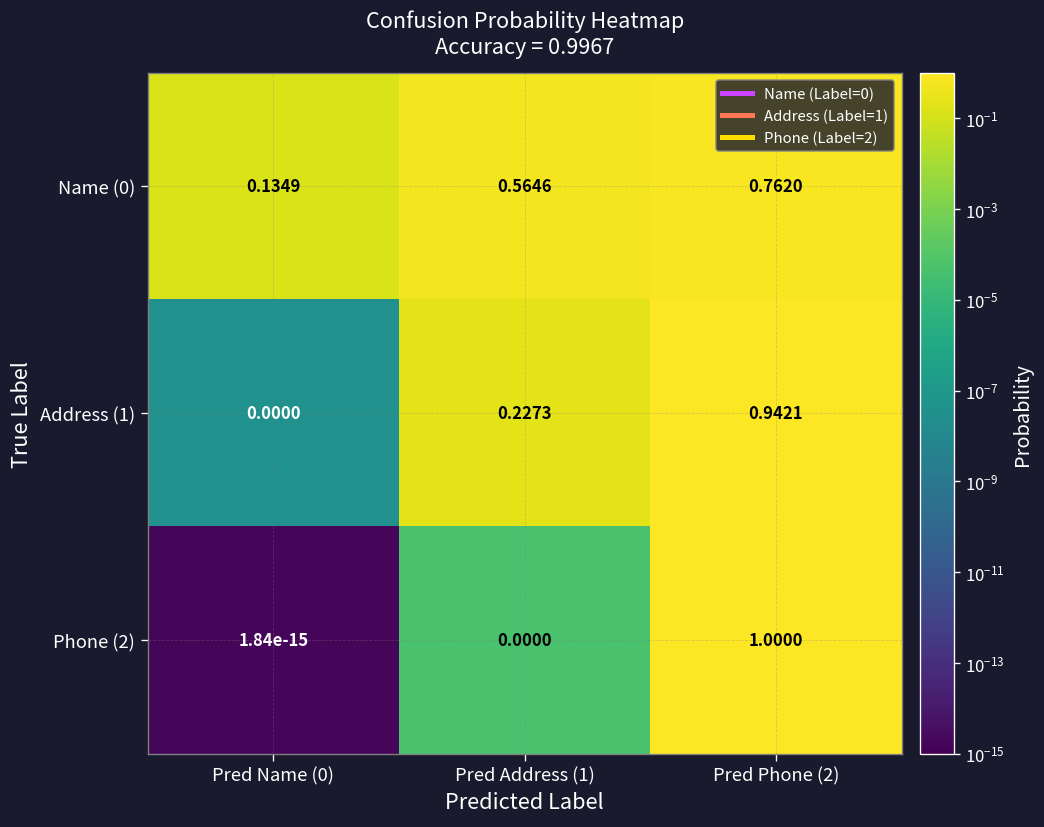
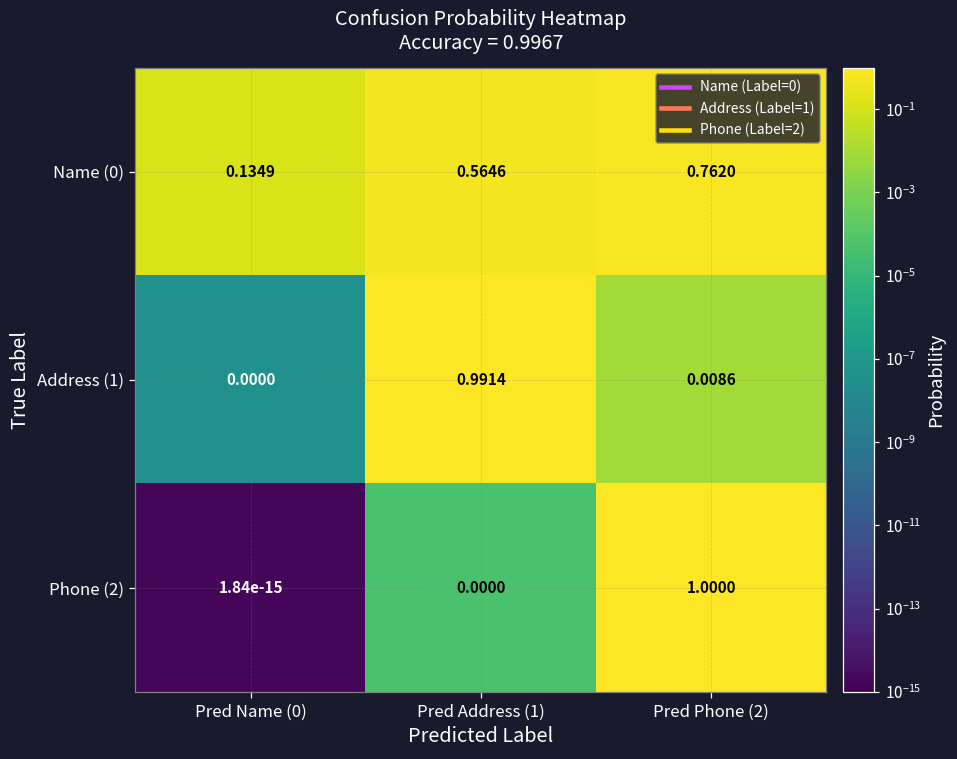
Address (1), Pred Address (1): 0.2273 -> 0.9914
Address (1), Pred Phone (2): 0.9421 -> 0.0086
